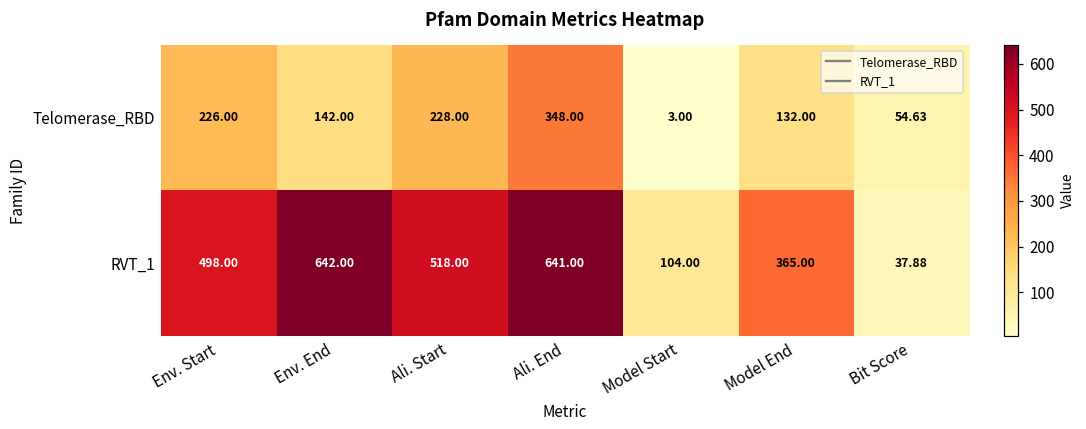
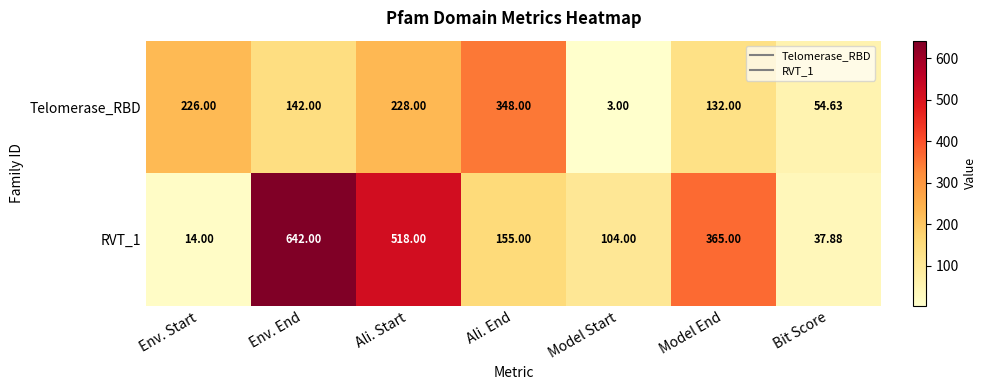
RVT_1, Env. Start: 498.00 -> 14.00
RVT_1, Ali. End: 641.00 -> 155.00
